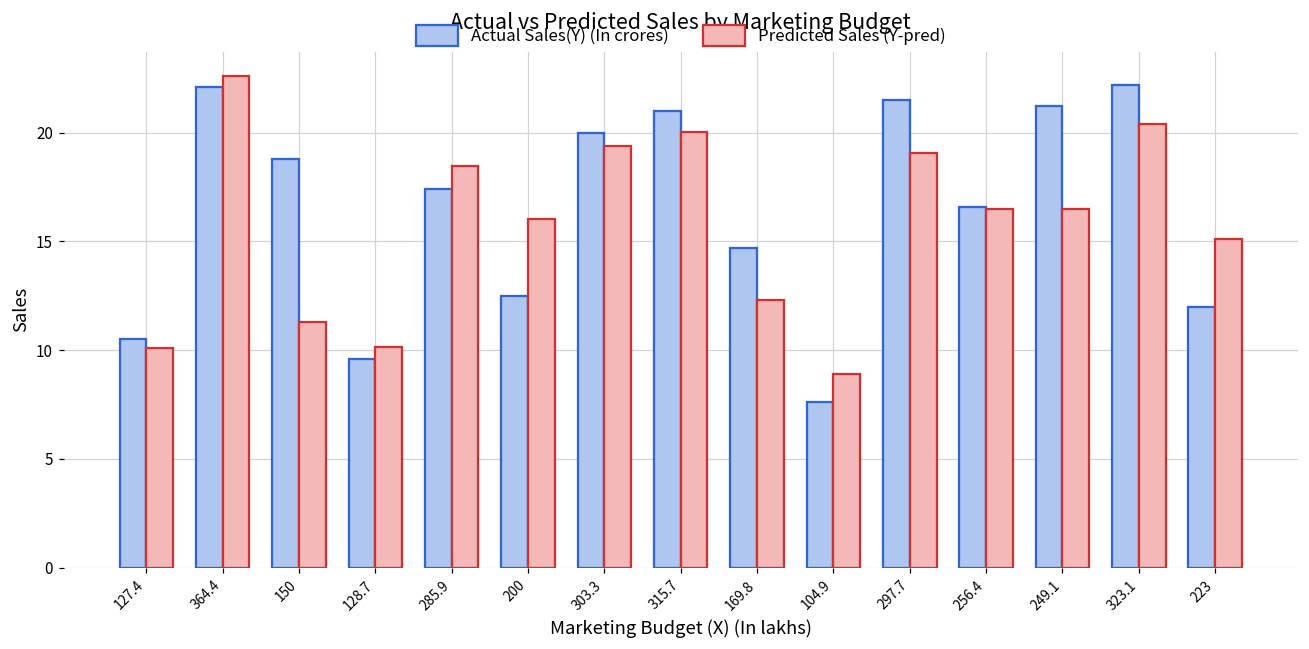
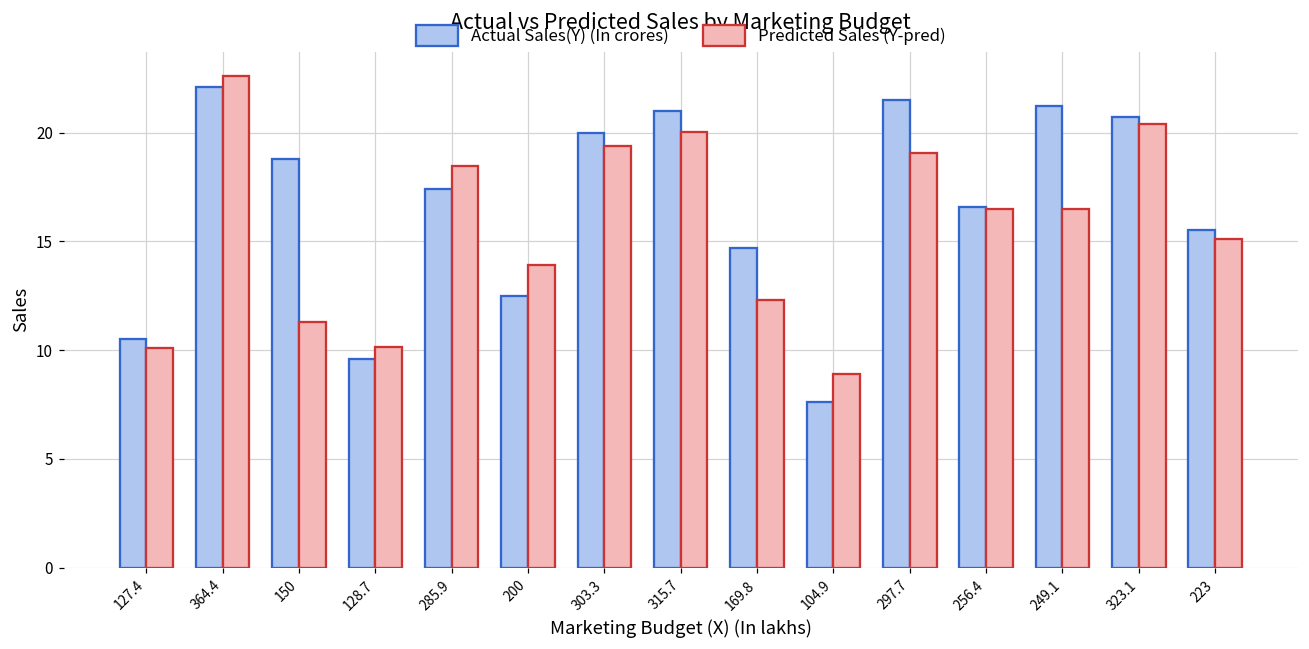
Predicted Sales (Y-pred), 200: 16.0 -> 13.9
Actual Sales(Y) (In crores), 323.1: 22.2 -> 20.7
Actual Sales(Y) (In crores), 223: 12.0 -> 15.5
